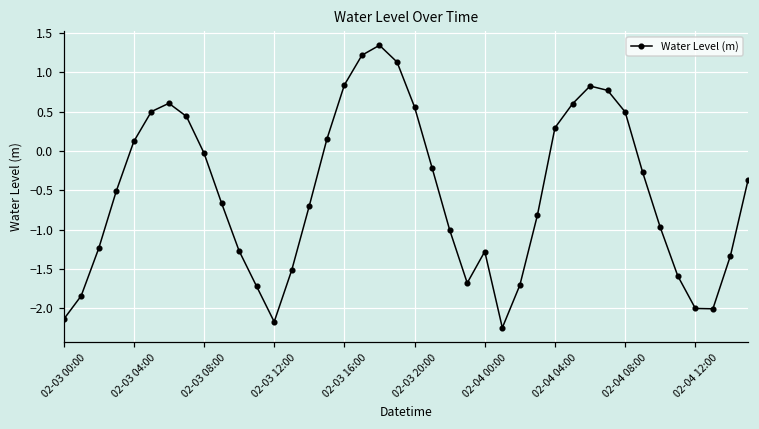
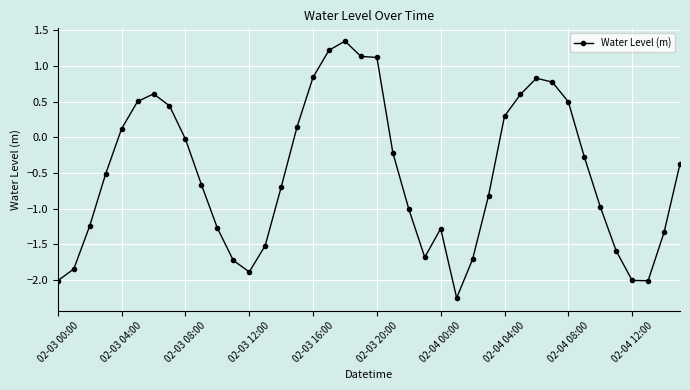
02-03 00:00: -2.1 -> -2.0
02-03 12:00: -2.2 -> -1.9
02-03 20:00: 0.6 -> 1.1
